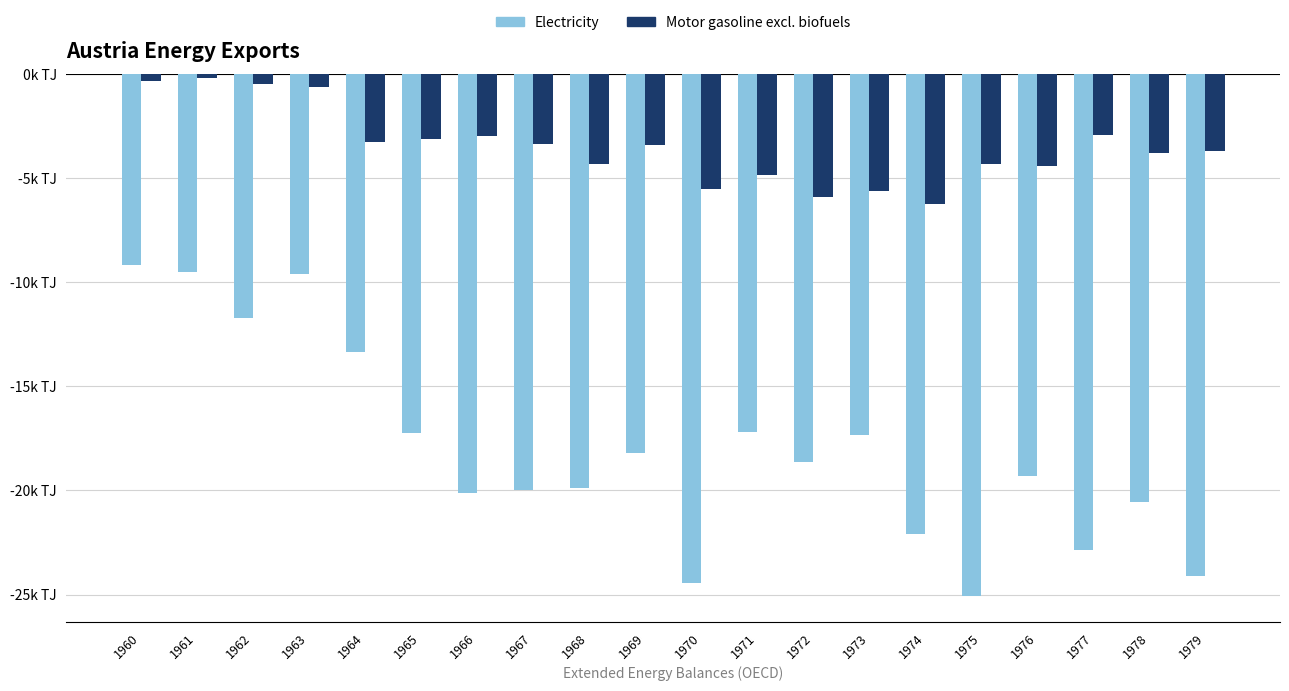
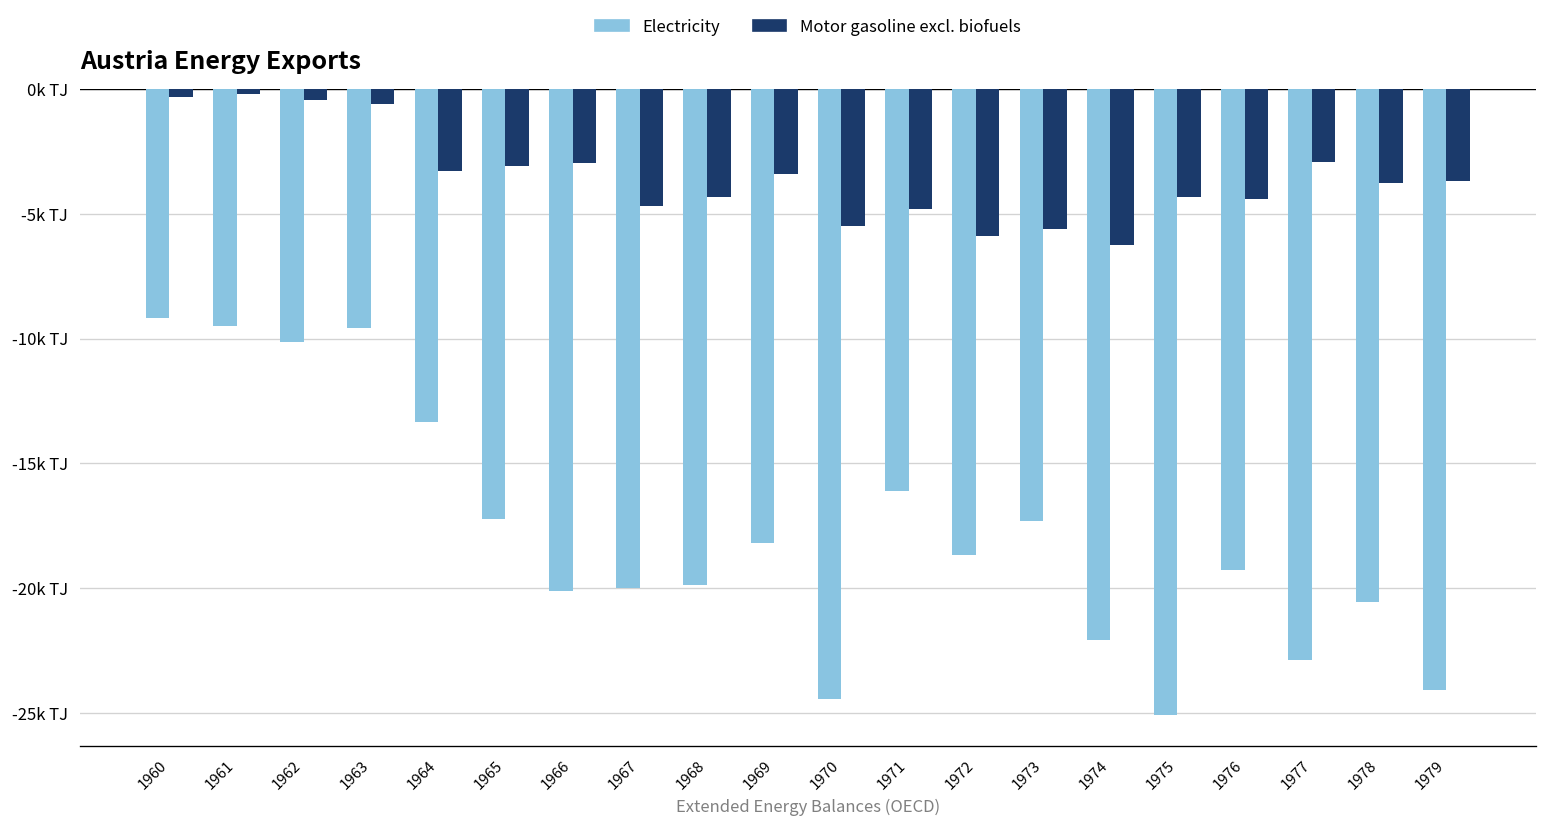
Electricity, 1962: -11.7k TJ -> -10.1k TJ
Motor gasoline excl. biofuels, 1967: -3.4k TJ -> -4.7k TJ
Electricity, 1971: -17.2k TJ -> -16.1k TJ
